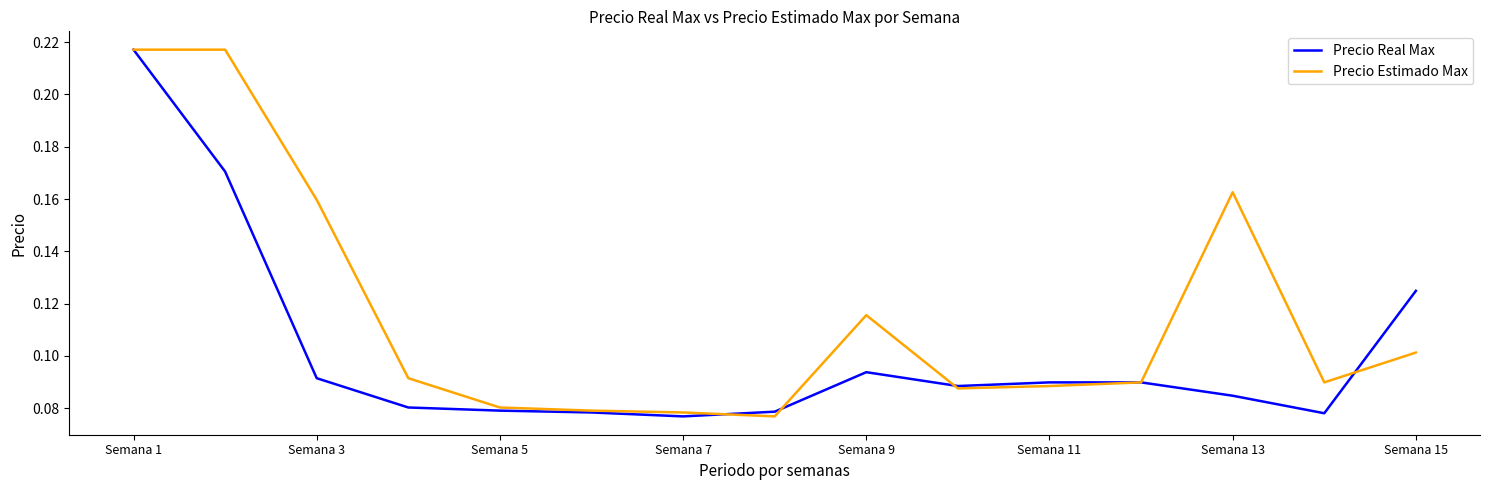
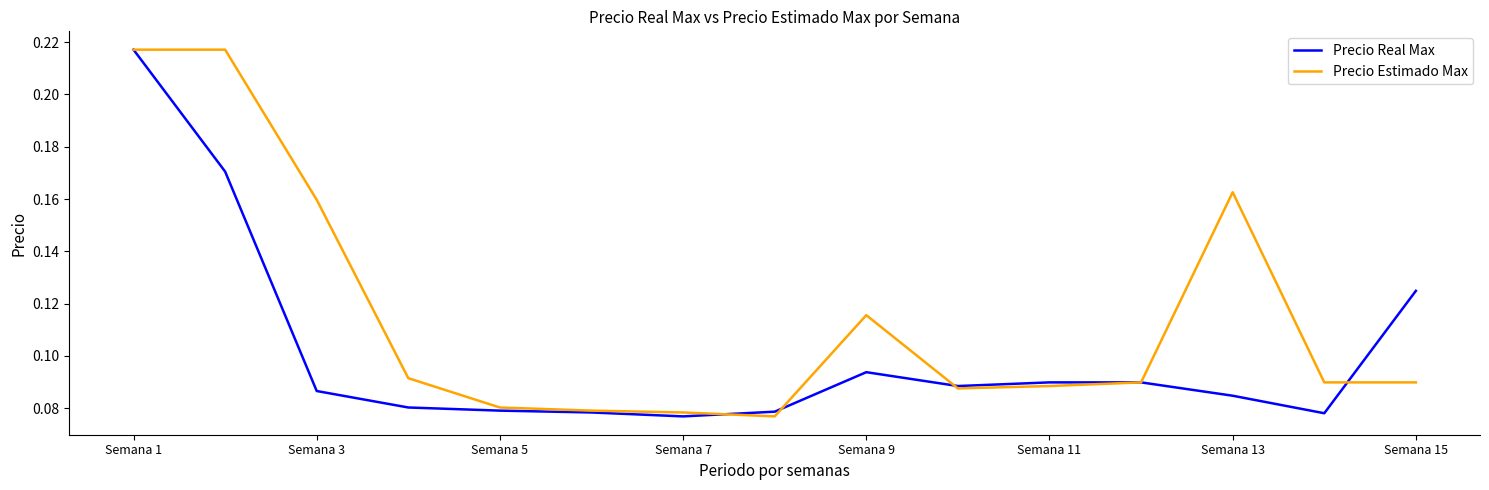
Precio Real Max, Semana 3: 0.092 -> 0.087
Precio Estimado Max, Semana 15: 0.101 -> 0.090
